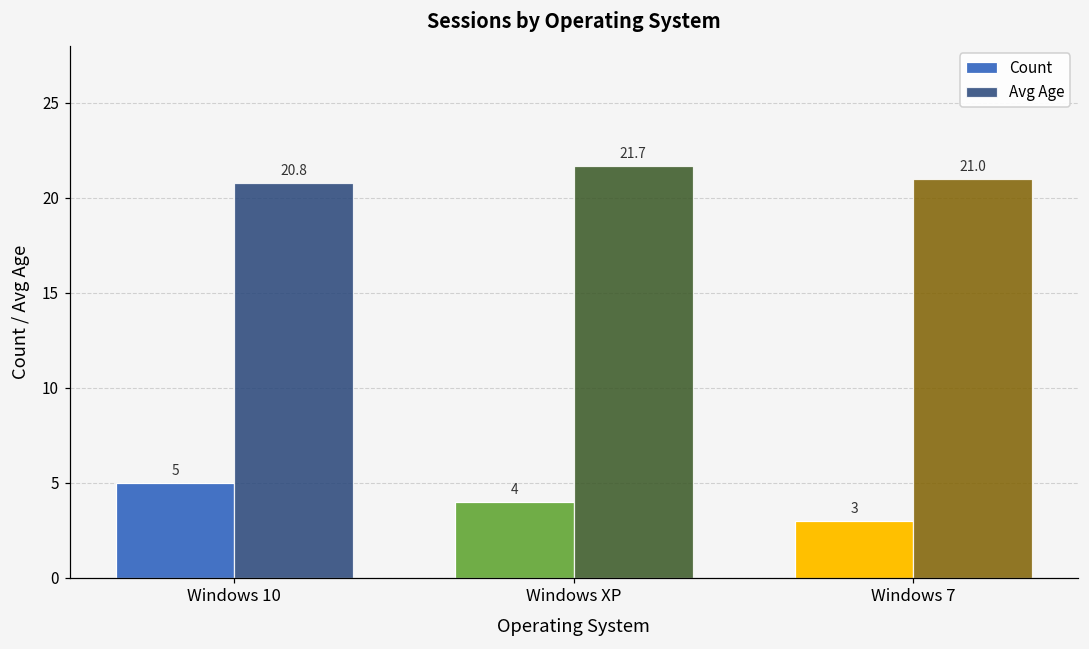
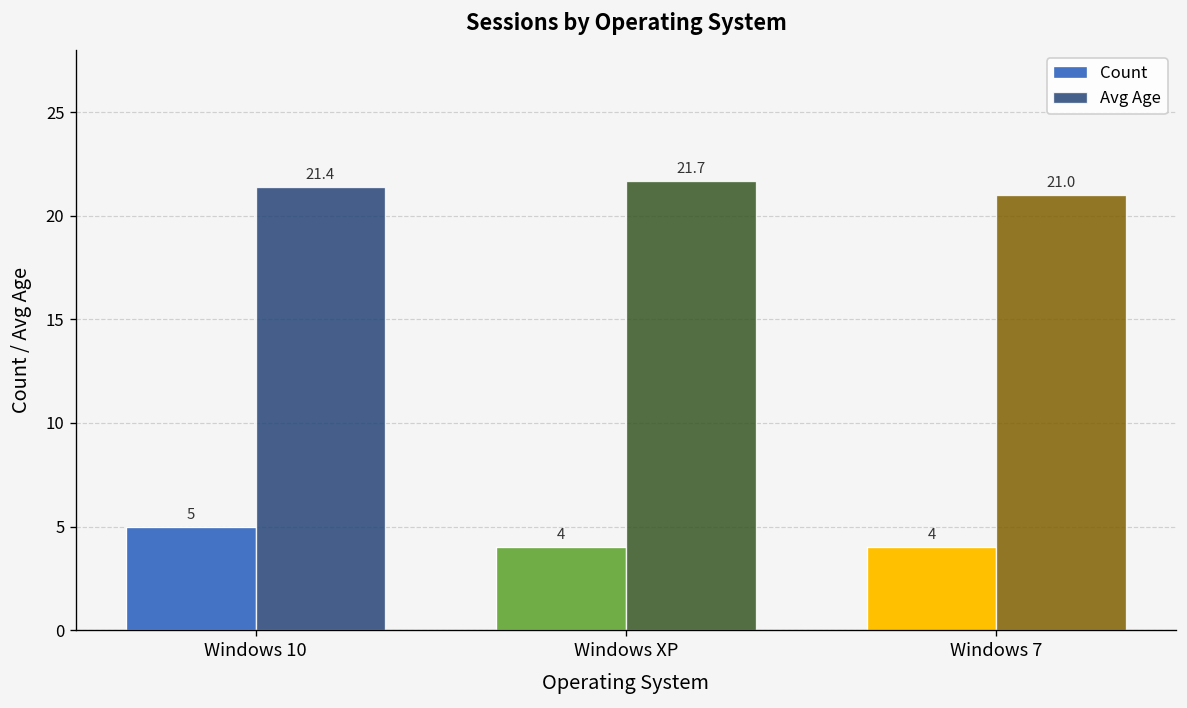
Avg Age, Windows 10: 20.8 -> 21.4
Count, Windows 7: 3 -> 4
